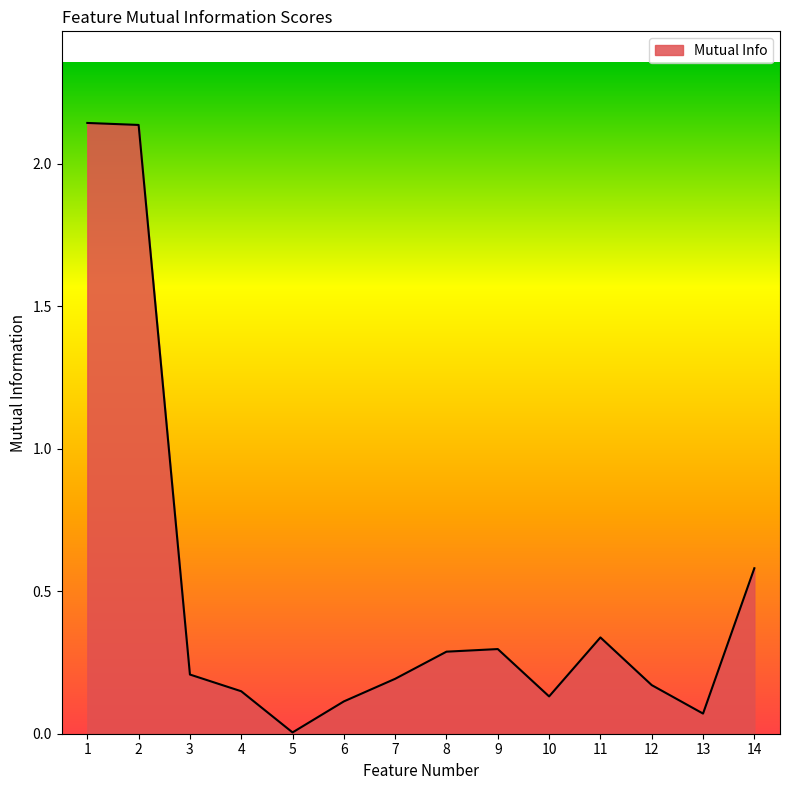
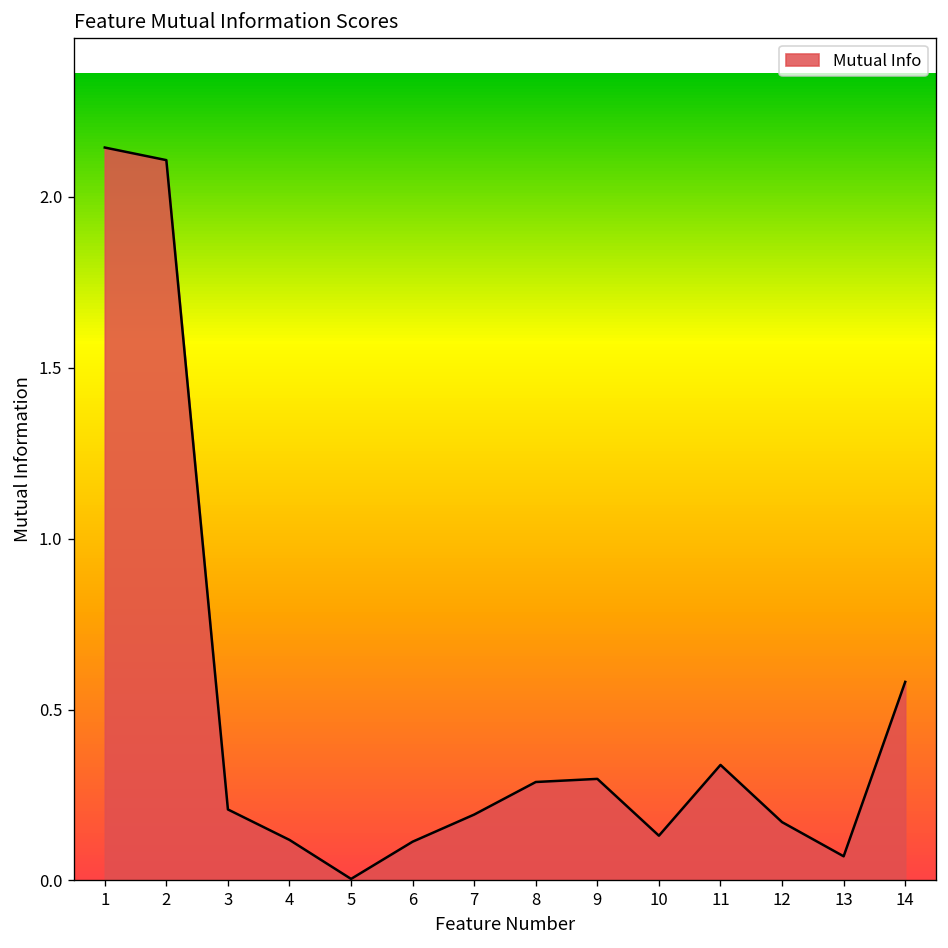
2: 2.14 -> 2.11
4: 0.15 -> 0.12
